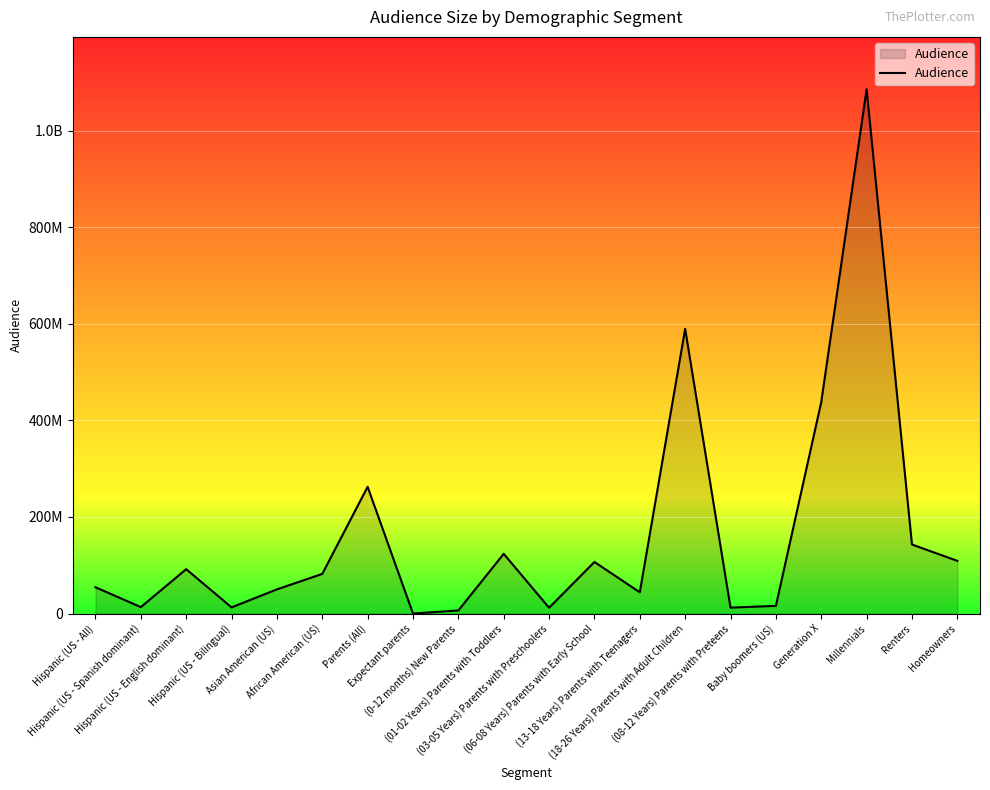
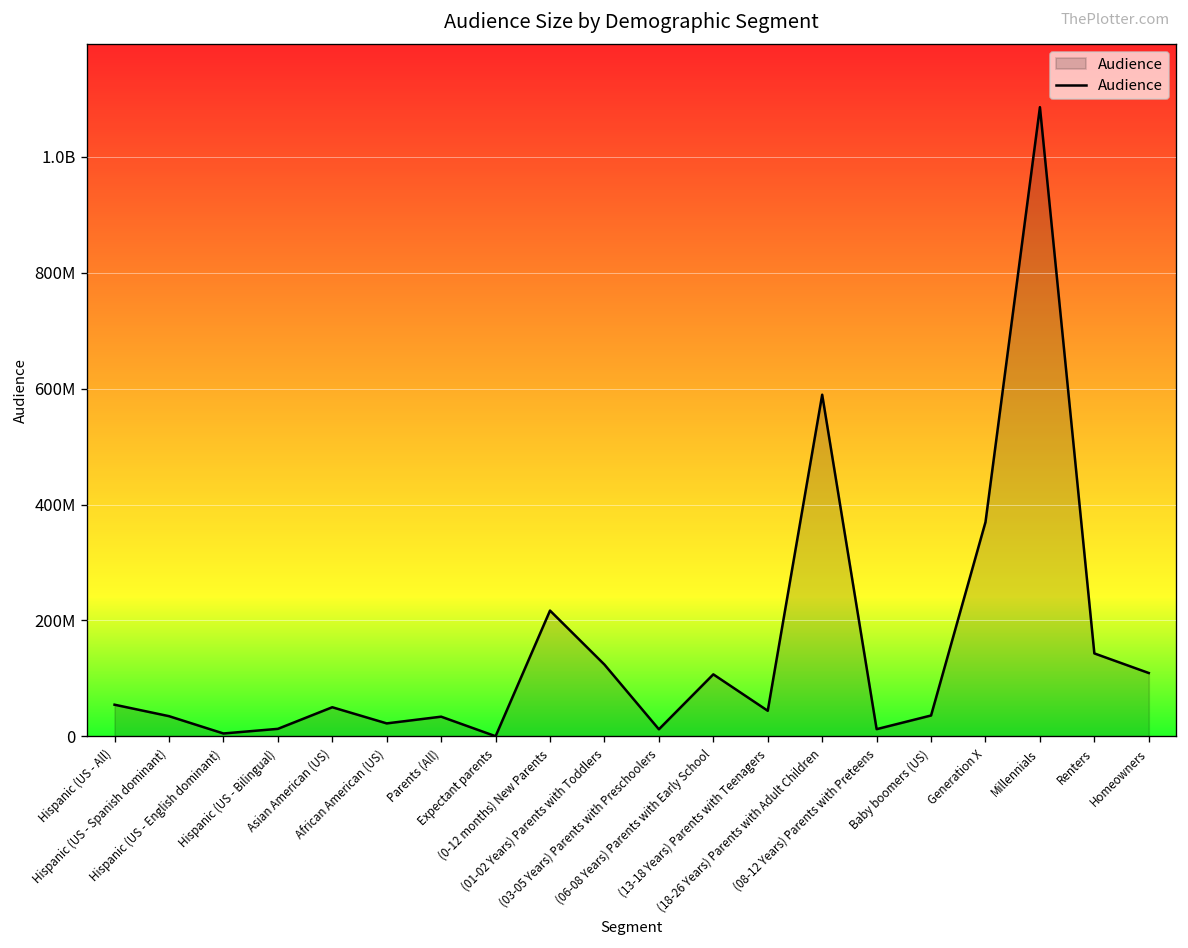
Hispanic (US - Spanish dominant): 10000000 -> 30000000
Hispanic (US - English dominant): 90000000 -> 0
African American (US): 80000000 -> 20000000
Parents (All): 260000000 -> 30000000
(0-12 months) New Parents: 10000000 -> 220000000
Baby boomers (US): 20000000 -> 40000000
Generation X: 440000000 -> 370000000
